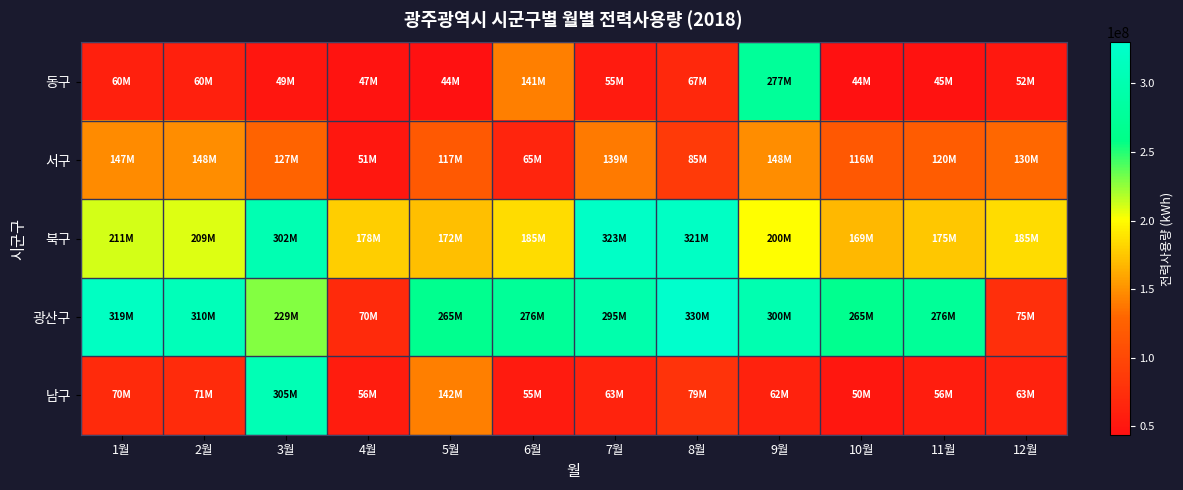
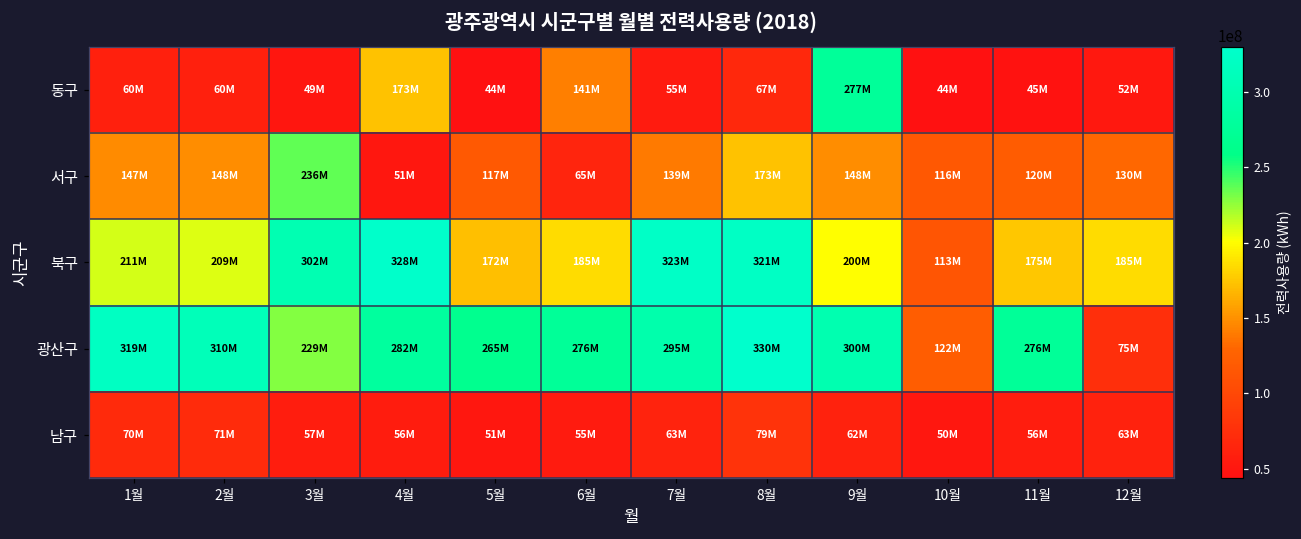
동구, 4월: 47M -> 173M
서구, 3월: 127M -> 236M
서구, 8월: 85M -> 173M
북구, 4월: 178M -> 328M
북구, 10월: 169M -> 113M
광산구, 4월: 70M -> 282M
광산구, 10월: 265M -> 122M
남구, 3월: 305M -> 57M
남구, 5월: 142M -> 51M
